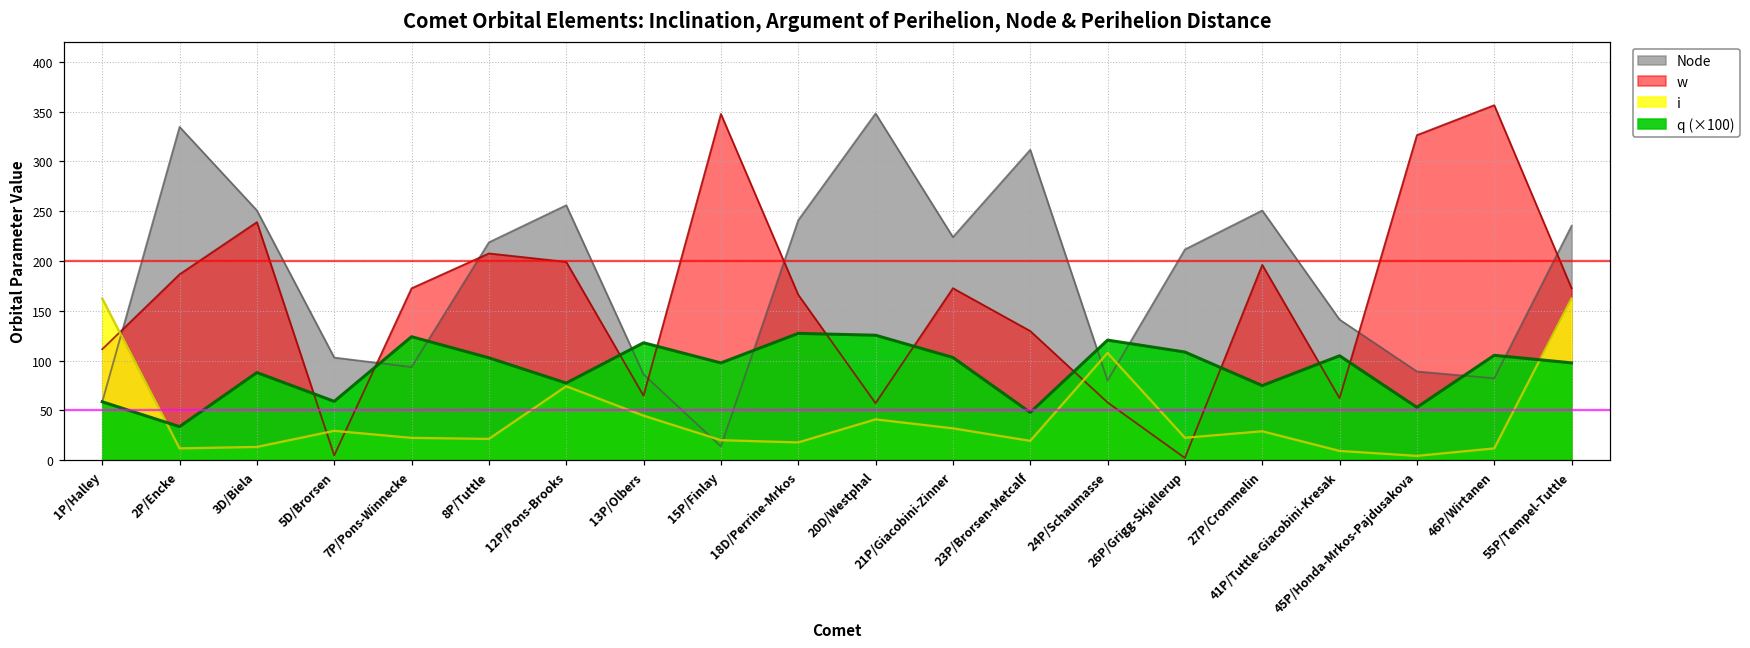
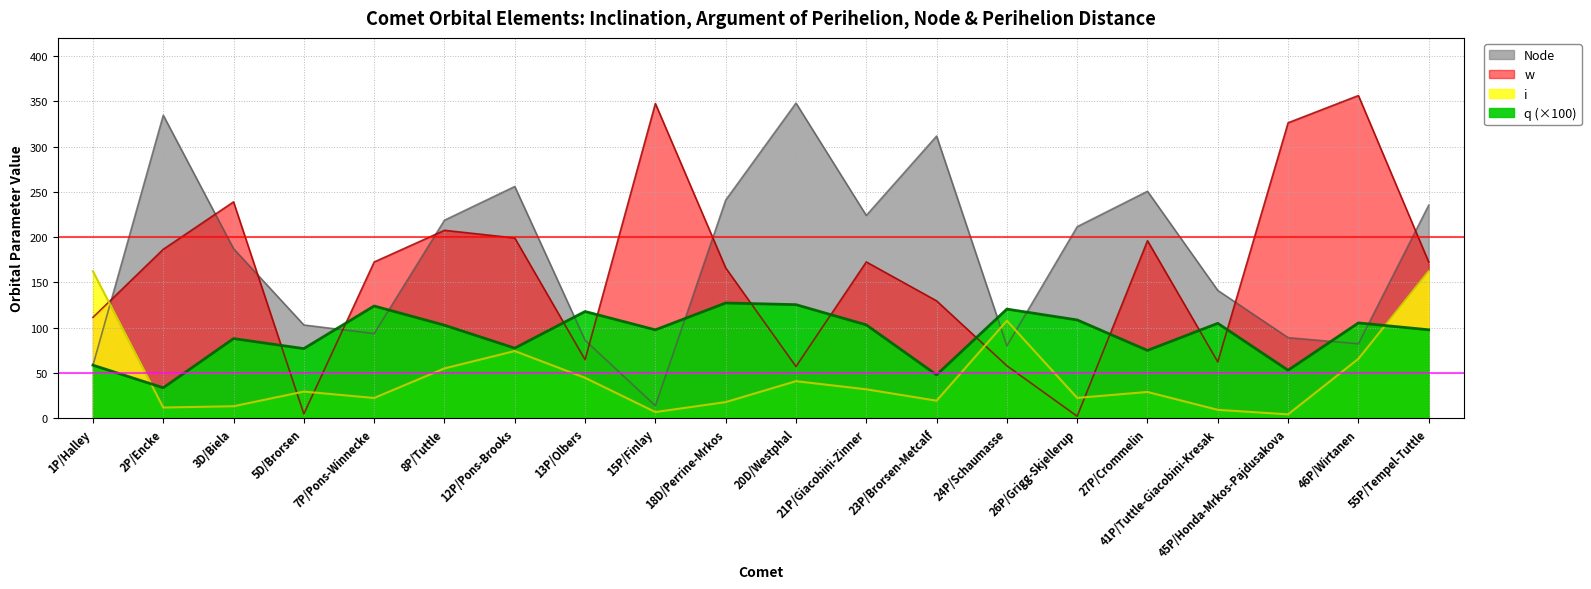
Node, 3D/Biela: 250 -> 190
q (×100), 5D/Brorsen: 60 -> 80
i, 8P/Tuttle: 20 -> 50
i, 15P/Finlay: 20 -> 10
i, 46P/Wirtanen: 10 -> 70
